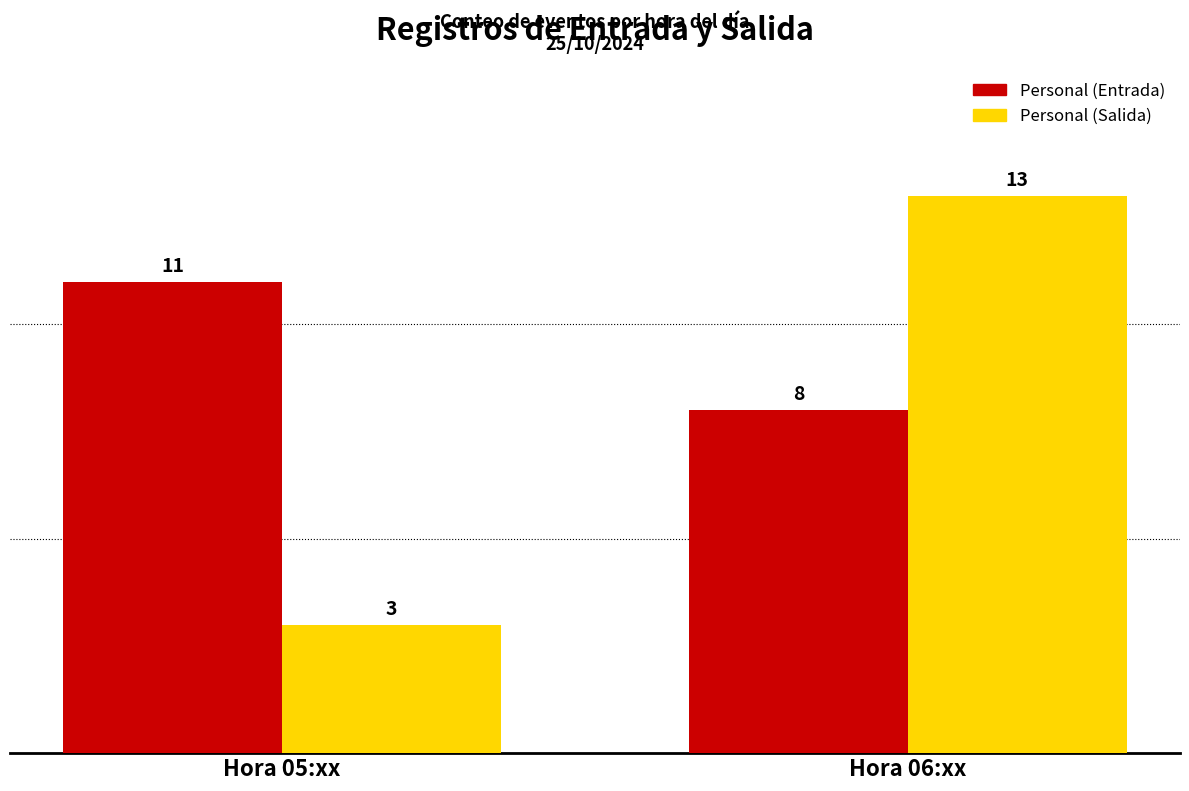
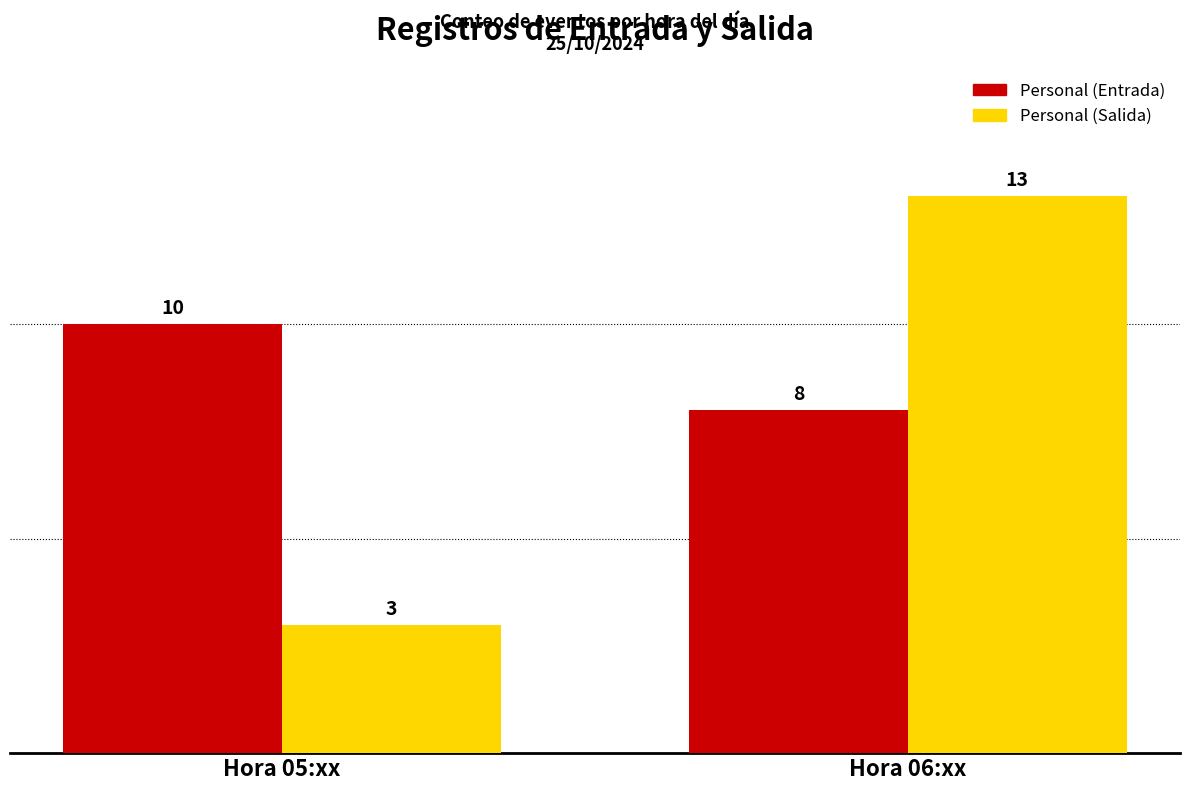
Personal (Entrada), Hora 05:xx: 11 -> 10
